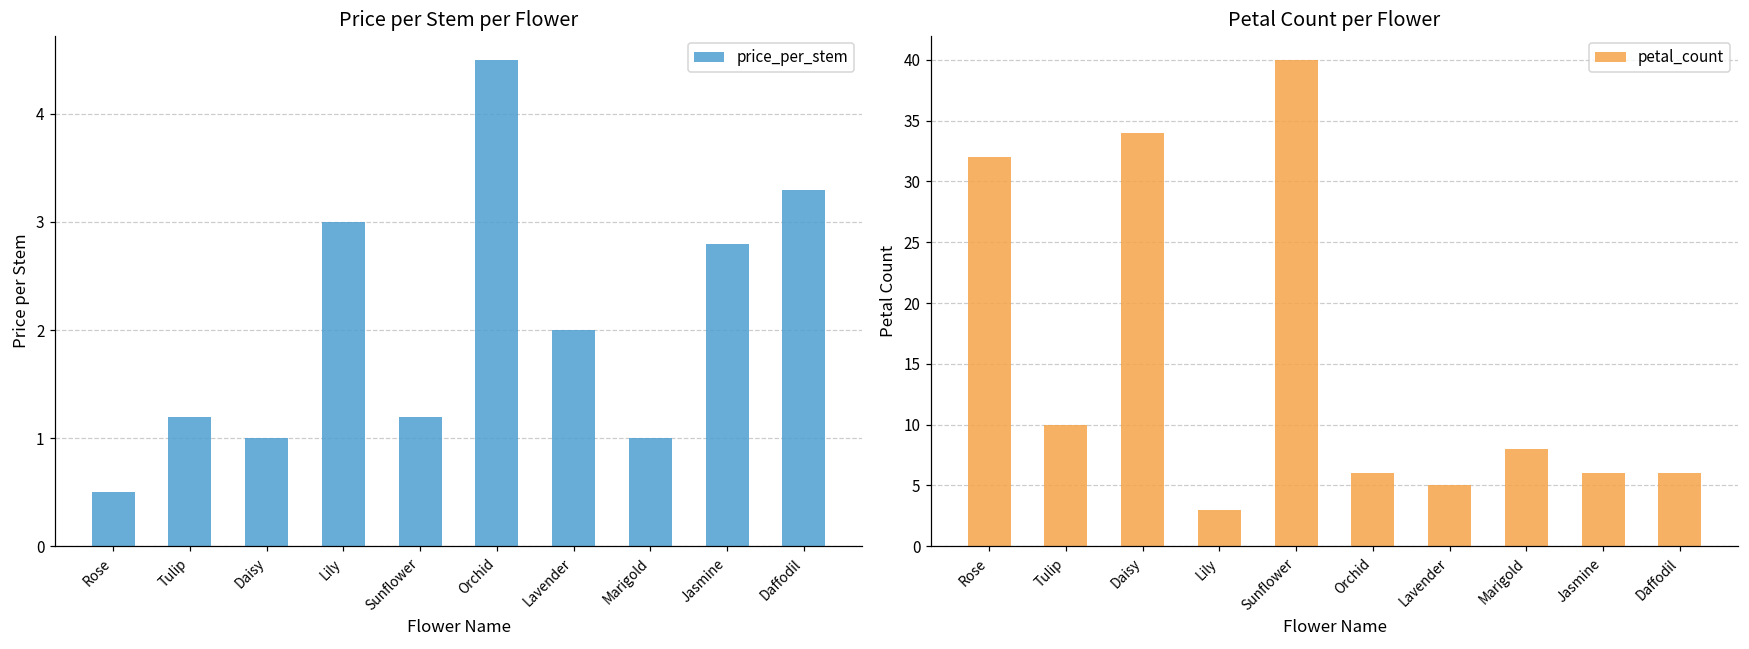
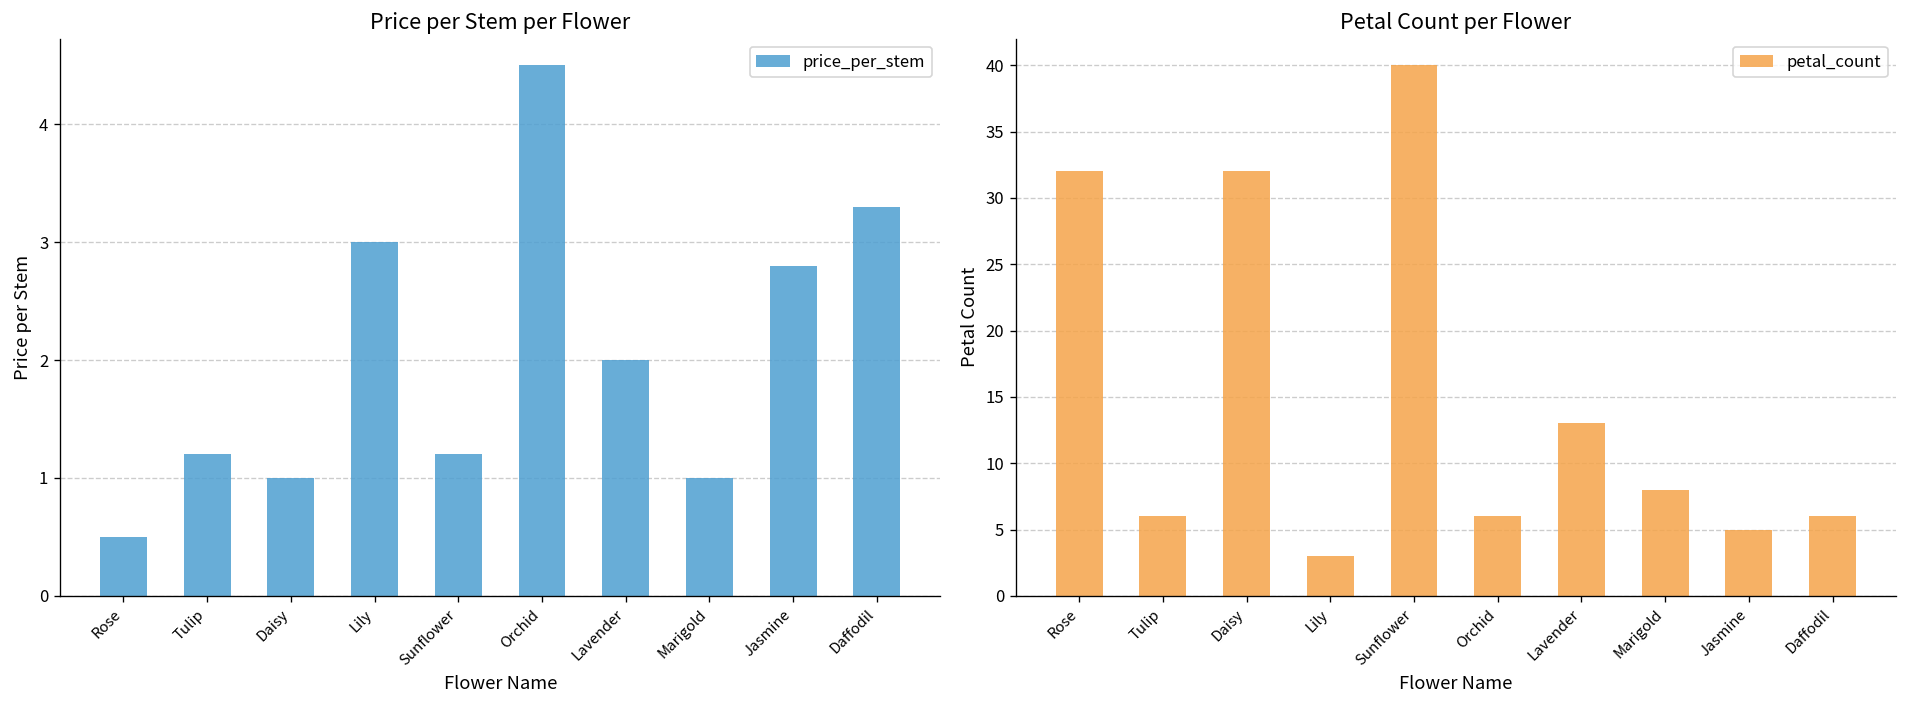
Petal Count per Flower, Tulip: 10 -> 6
Petal Count per Flower, Daisy: 34 -> 32
Petal Count per Flower, Lavender: 5 -> 13
Petal Count per Flower, Jasmine: 6 -> 5
